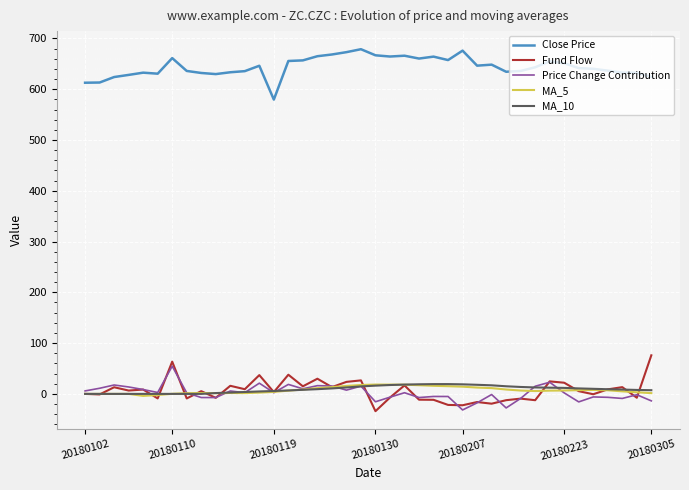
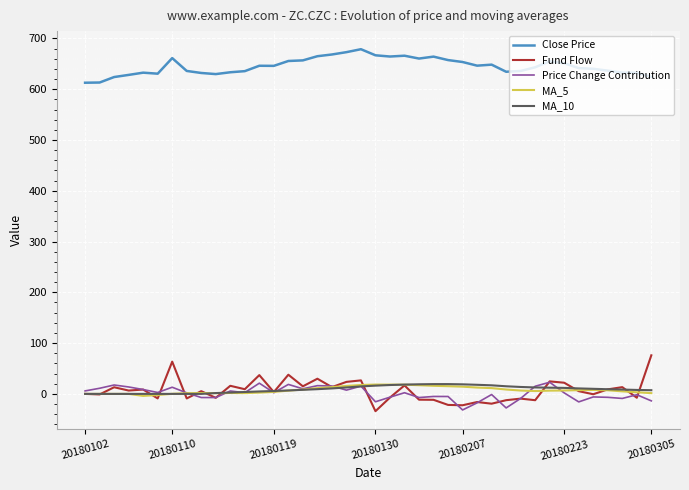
Price Change Contribution, 20180110: 50 -> 10
Close Price, 20180119: 580 -> 650
Close Price, 20180207: 680 -> 650
